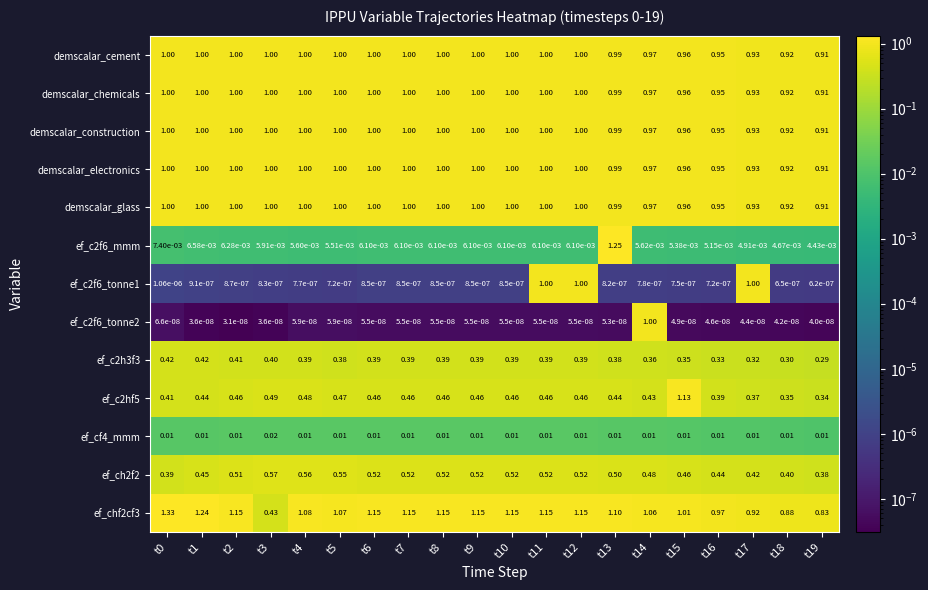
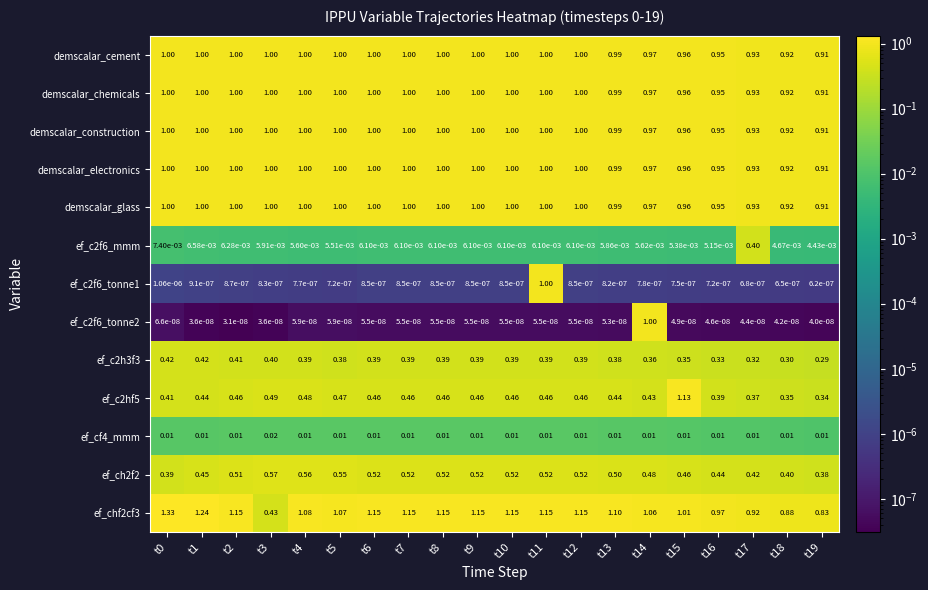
ef_c2f6_mmm, t13: 1.25 -> 5.86e-03
ef_c2f6_mmm, t17: 4.91e-03 -> 0.40
ef_c2f6_tonne1, t12: 1.00 -> 8.5e-07
ef_c2f6_tonne1, t17: 1.00 -> 6.8e-07
